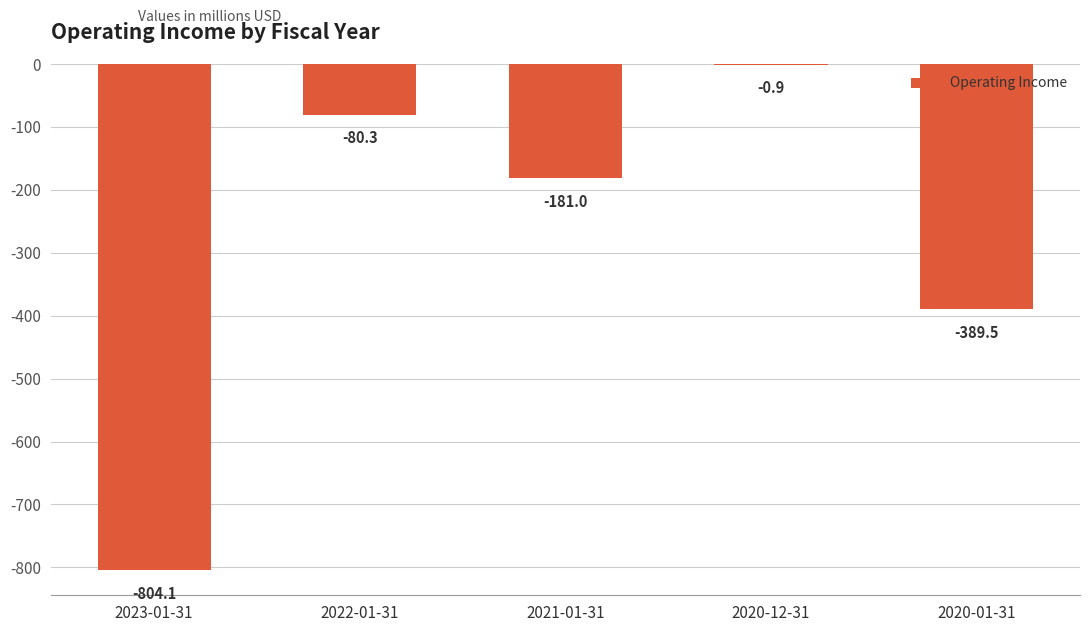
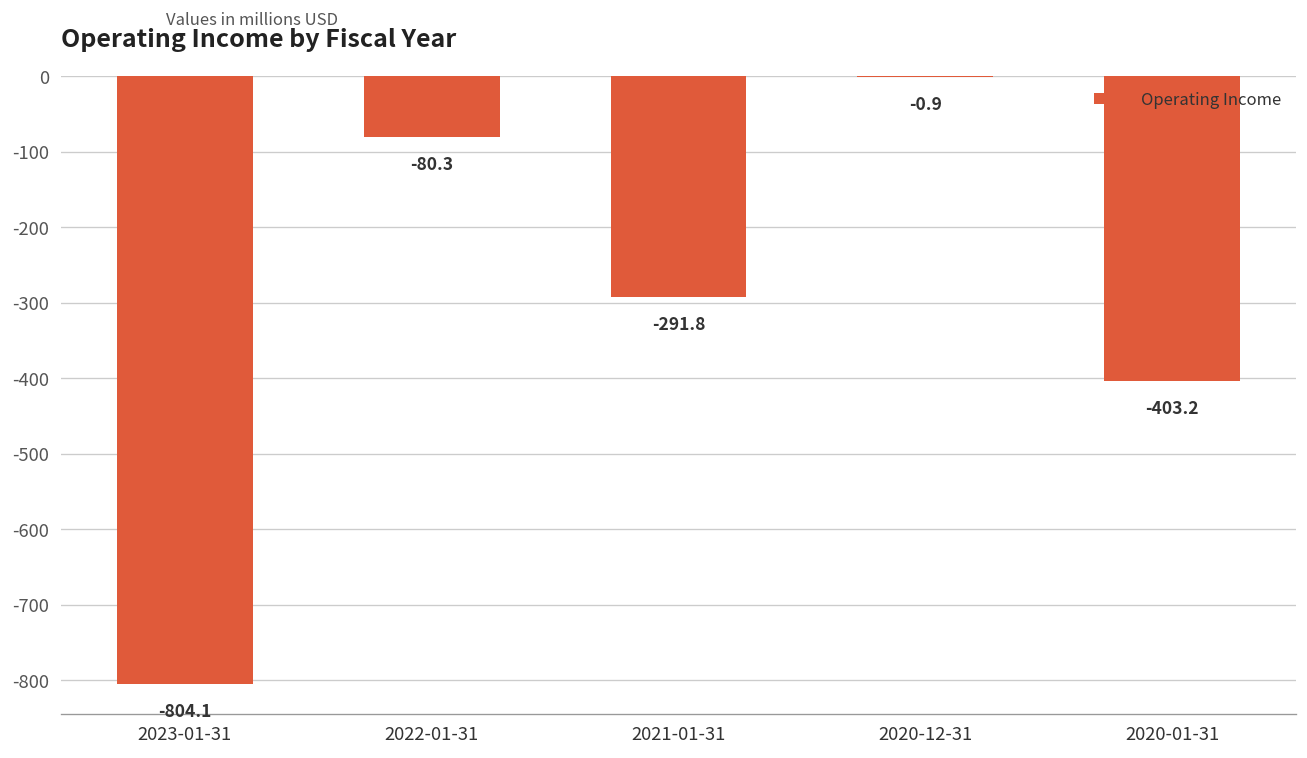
2021-01-31: -181.0 -> -291.8
2020-01-31: -389.5 -> -403.2
